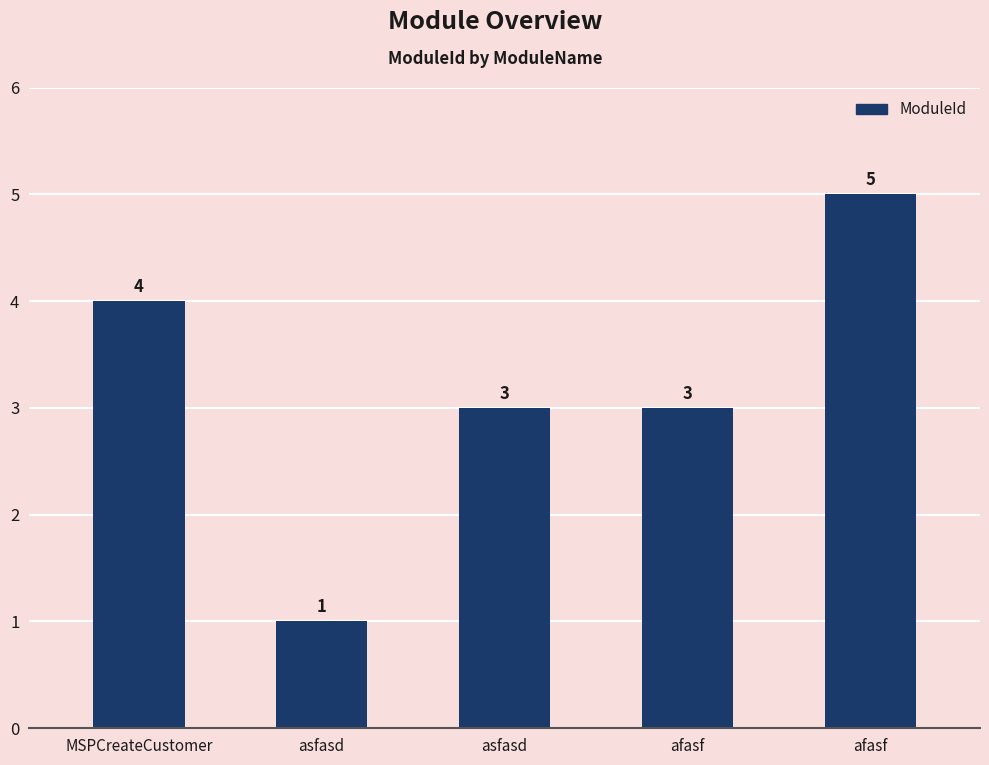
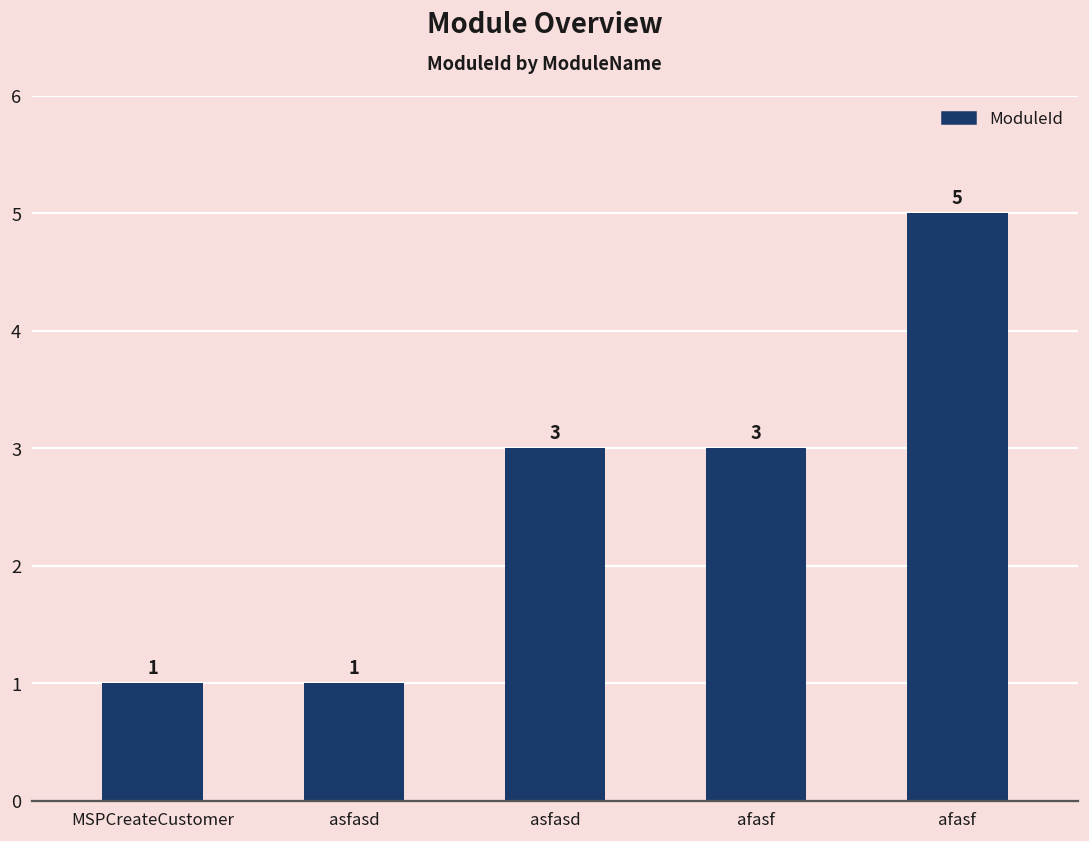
MSPCreateCustomer: 4 -> 1
